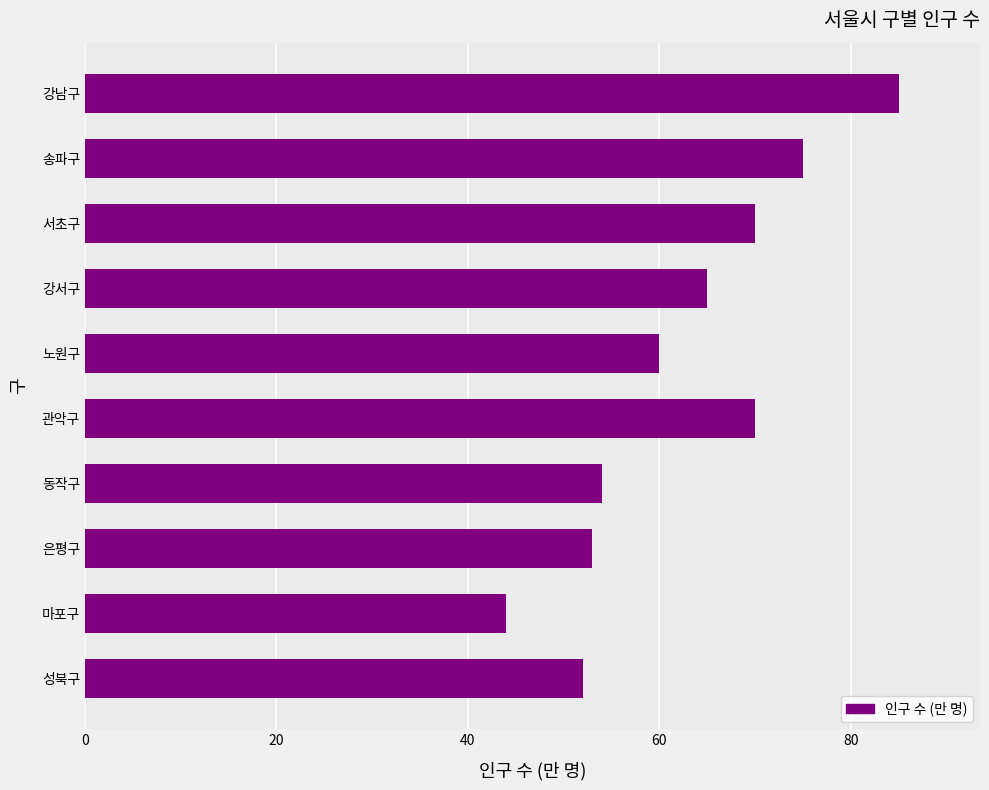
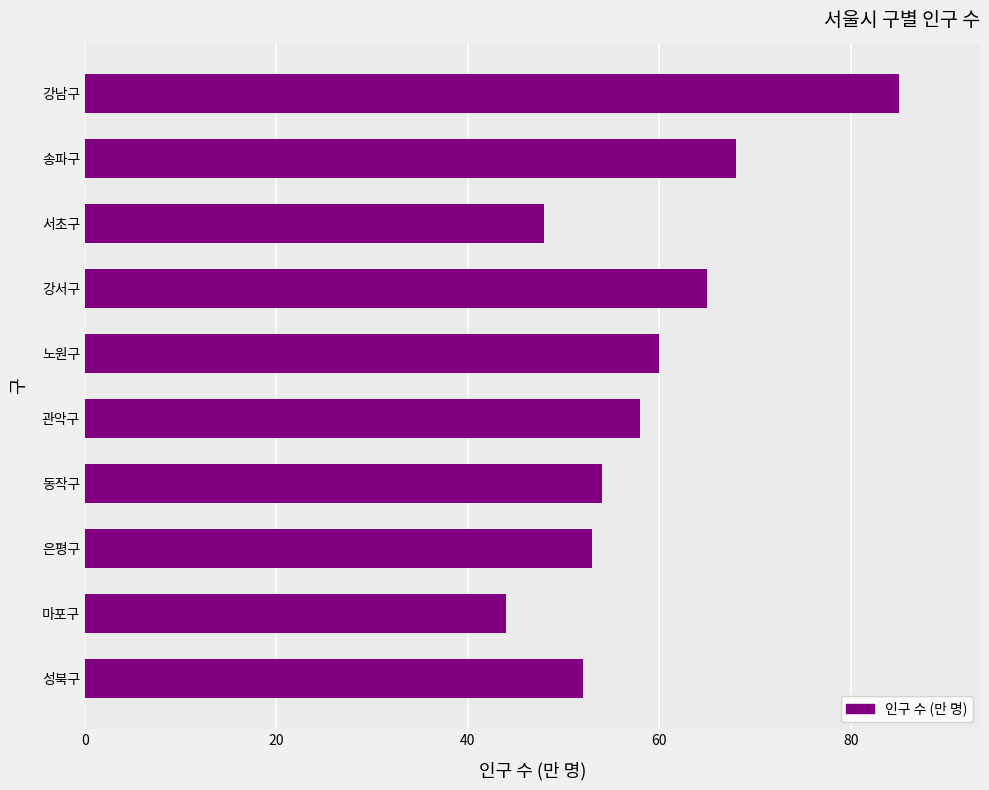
송파구: 75 -> 68
서초구: 70 -> 48
관악구: 70 -> 58
